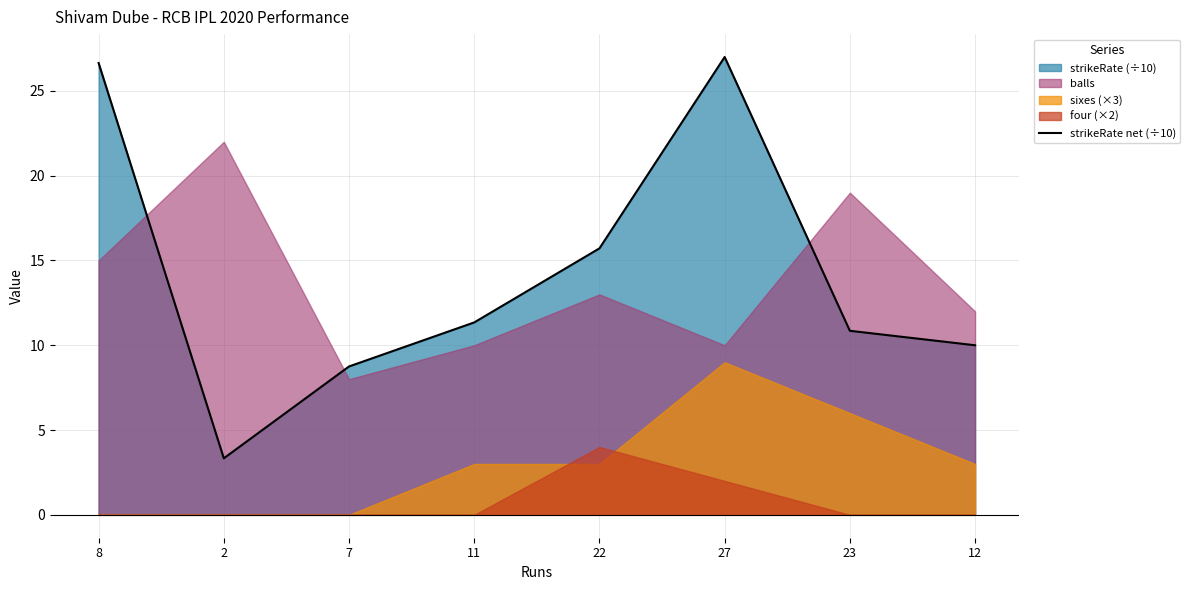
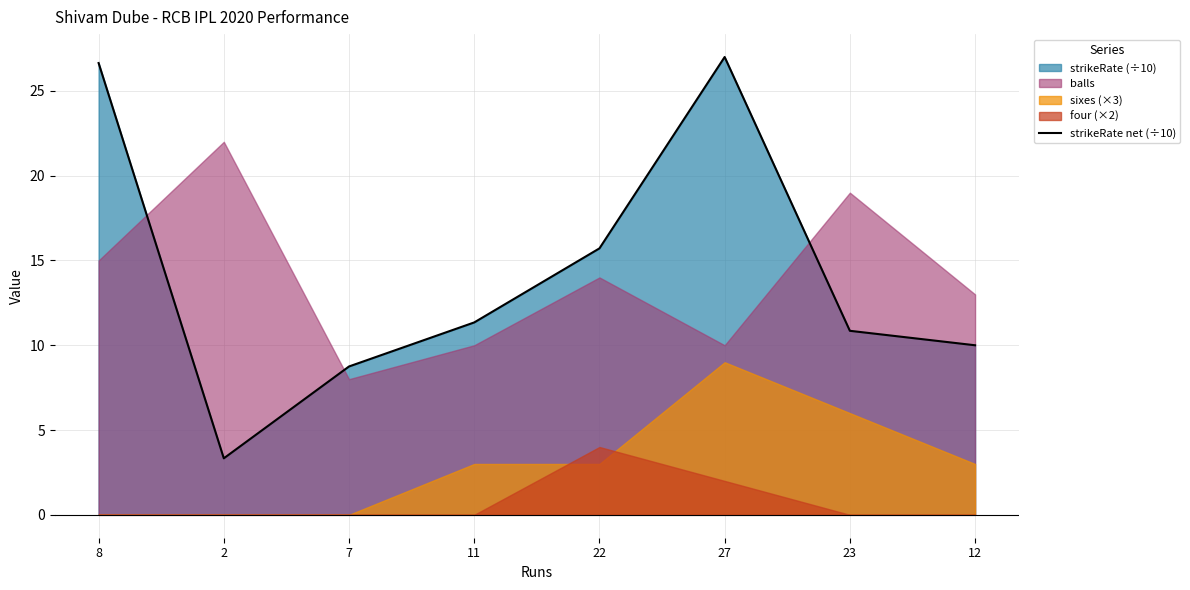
balls, 22: 13 -> 14
balls, 12: 12 -> 13
